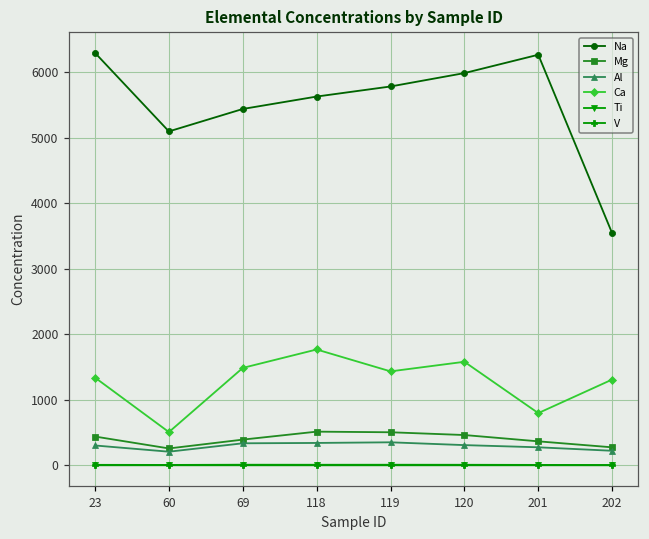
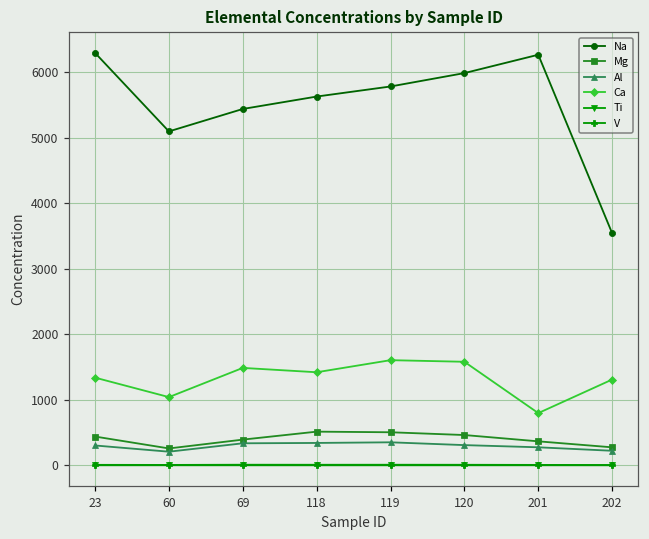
Ca, 60: 500 -> 1000
Ca, 118: 1800 -> 1400
Ca, 119: 1400 -> 1600
